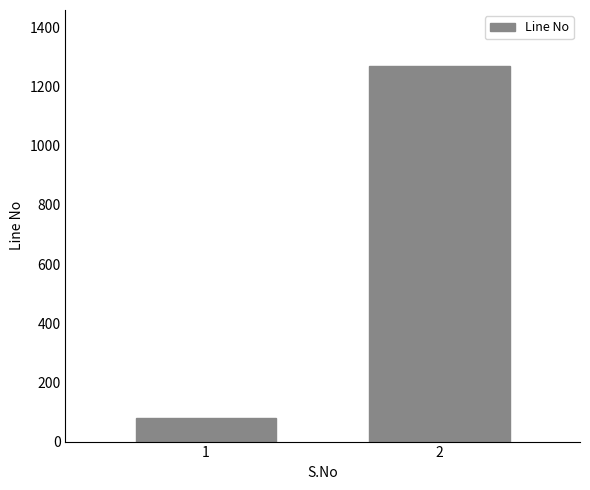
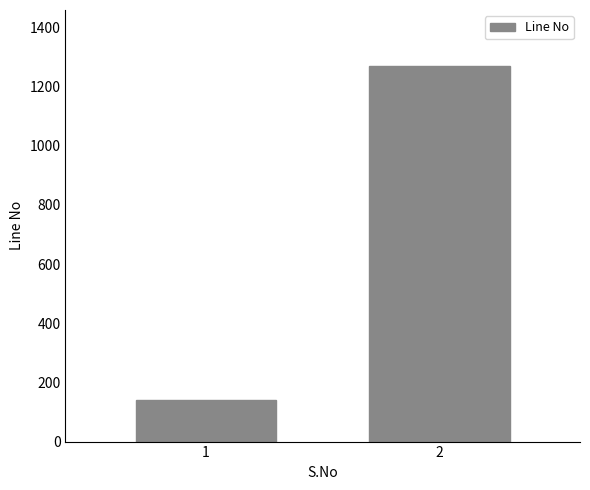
1: 80 -> 140
